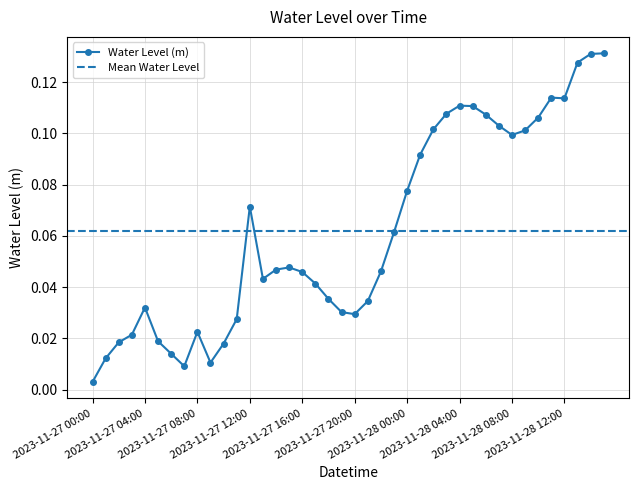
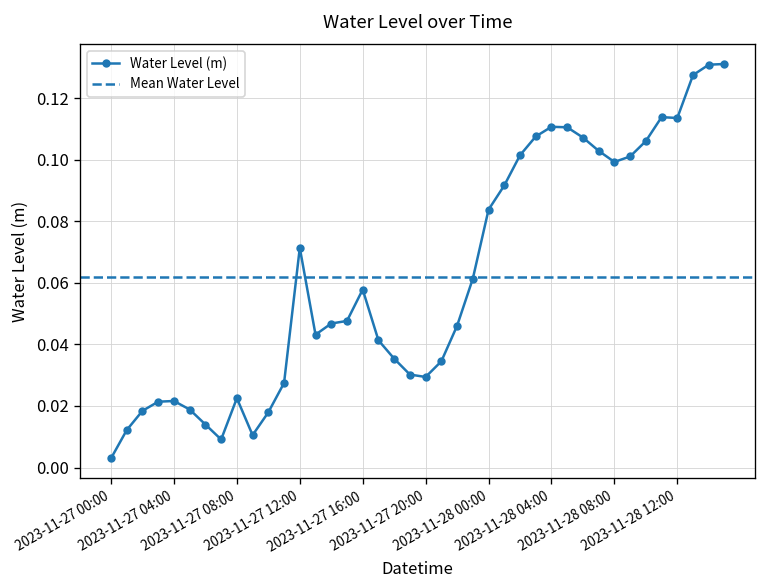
2023-11-27 04:00: 0.032 -> 0.022
2023-11-27 16:00: 0.046 -> 0.058
2023-11-28 00:00: 0.078 -> 0.084
